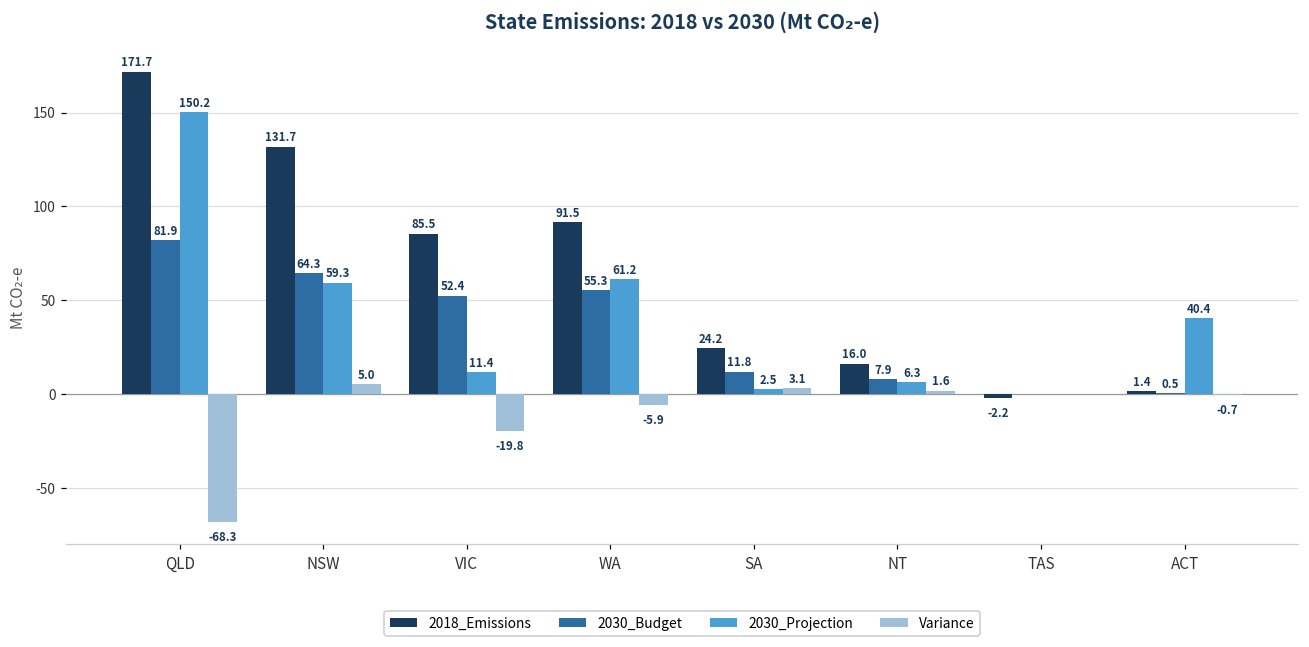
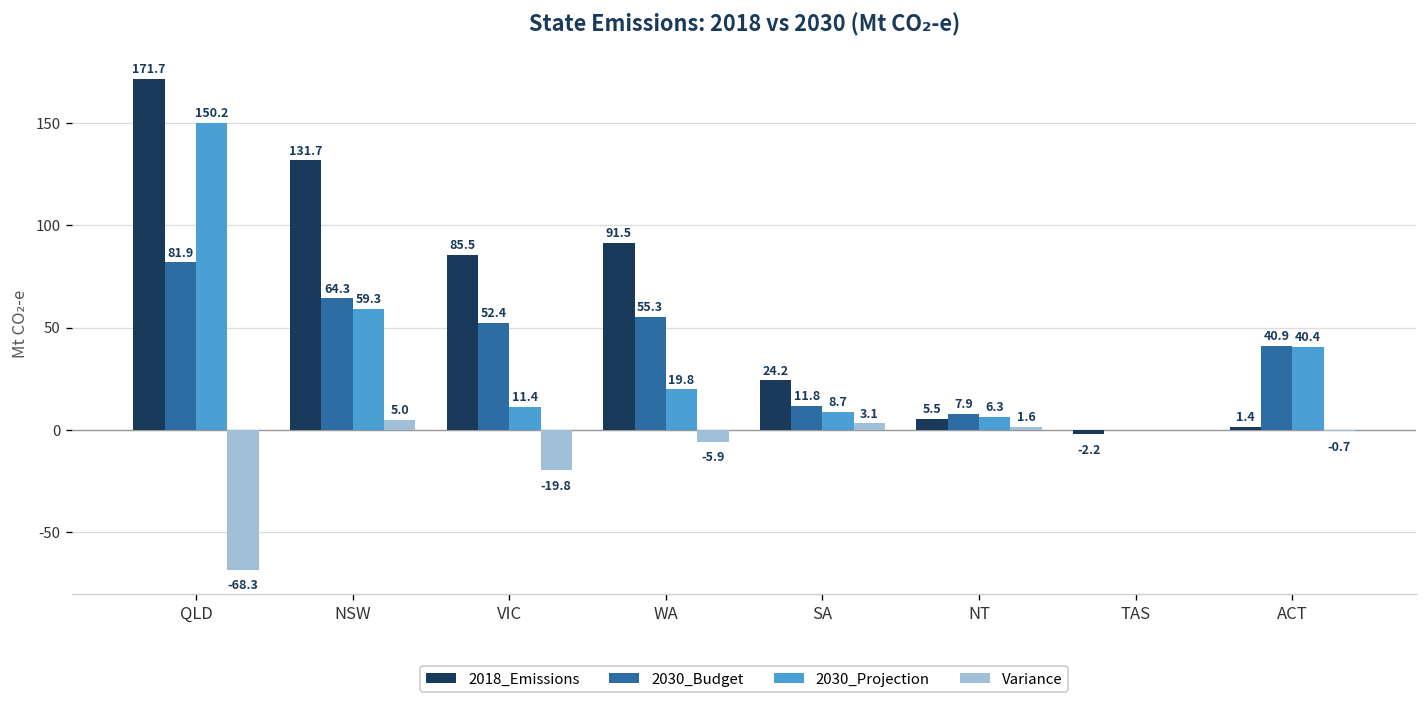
2030_Projection, WA: 61.2 -> 19.8
2030_Projection, SA: 2.5 -> 8.7
2018_Emissions, NT: 16.0 -> 5.5
2030_Budget, ACT: 0.5 -> 40.9
